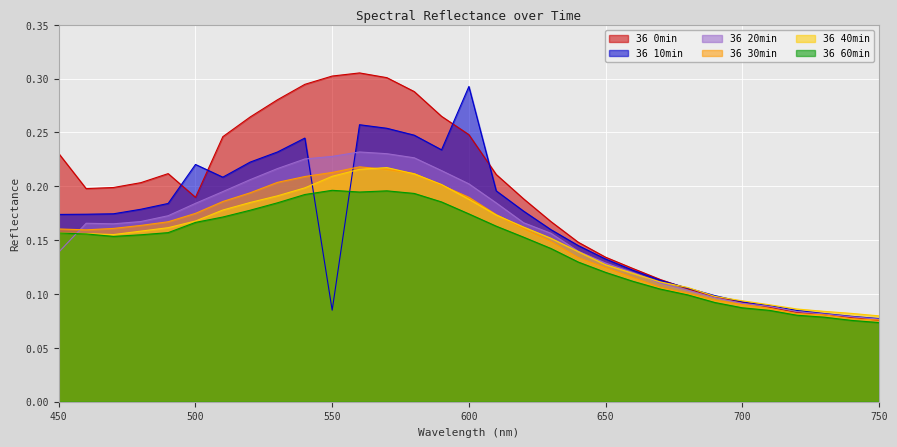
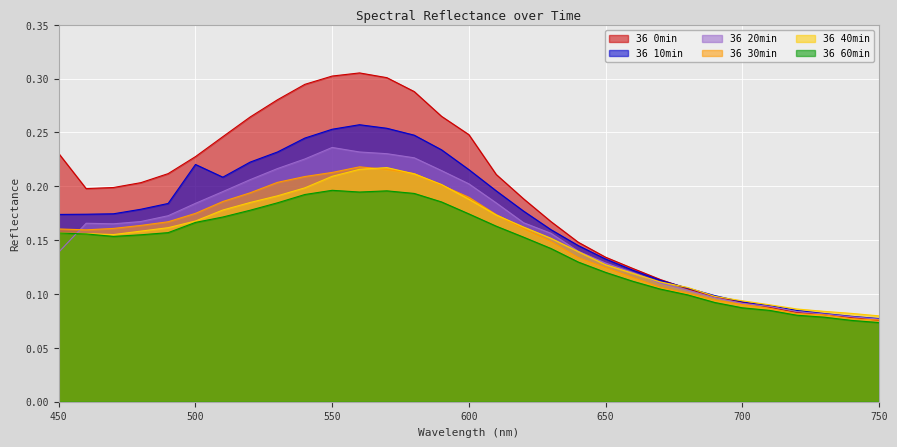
36 0min, 500: 0.190 -> 0.228
36 10min, 550: 0.085 -> 0.253
36 20min, 550: 0.228 -> 0.236
36 10min, 600: 0.293 -> 0.216
